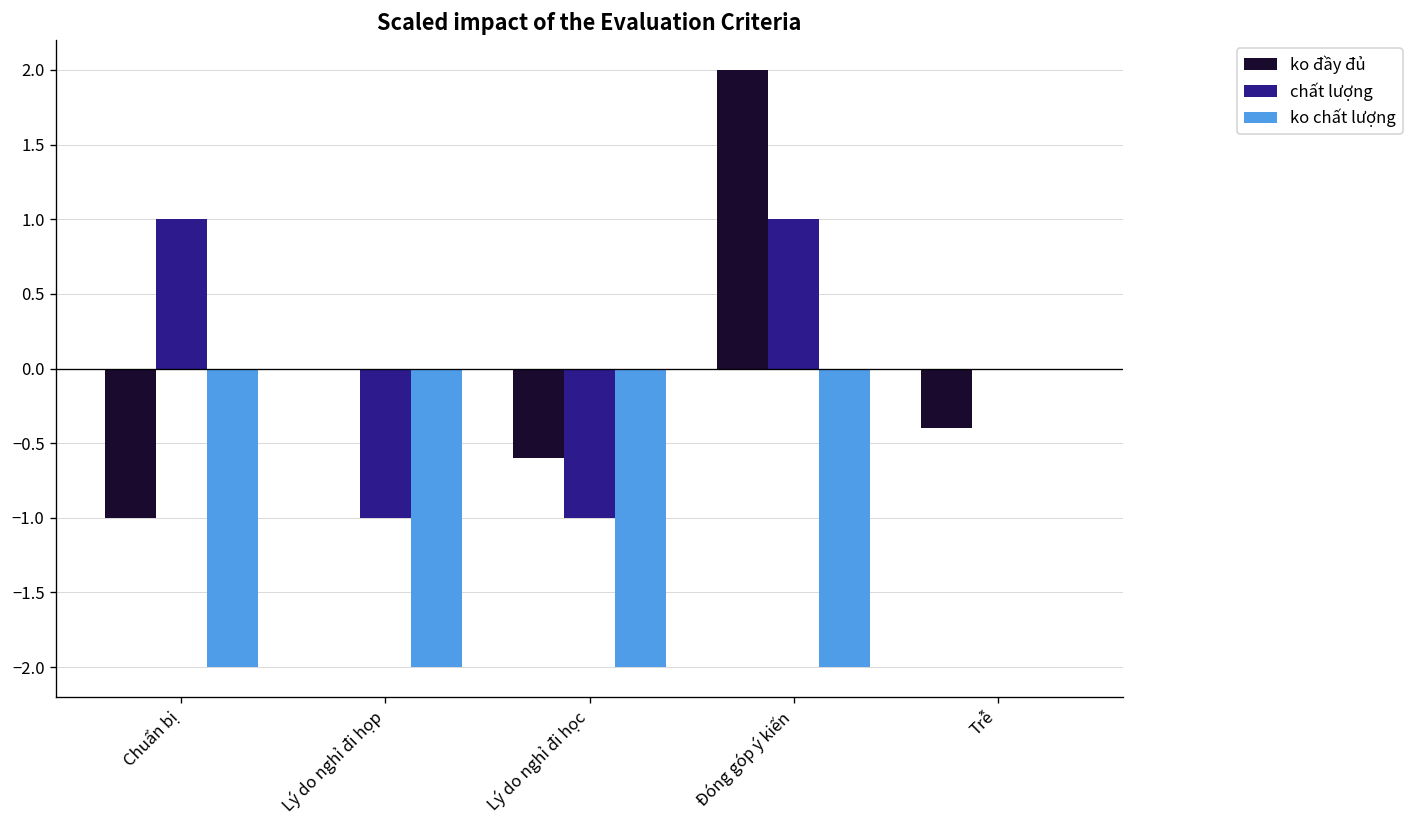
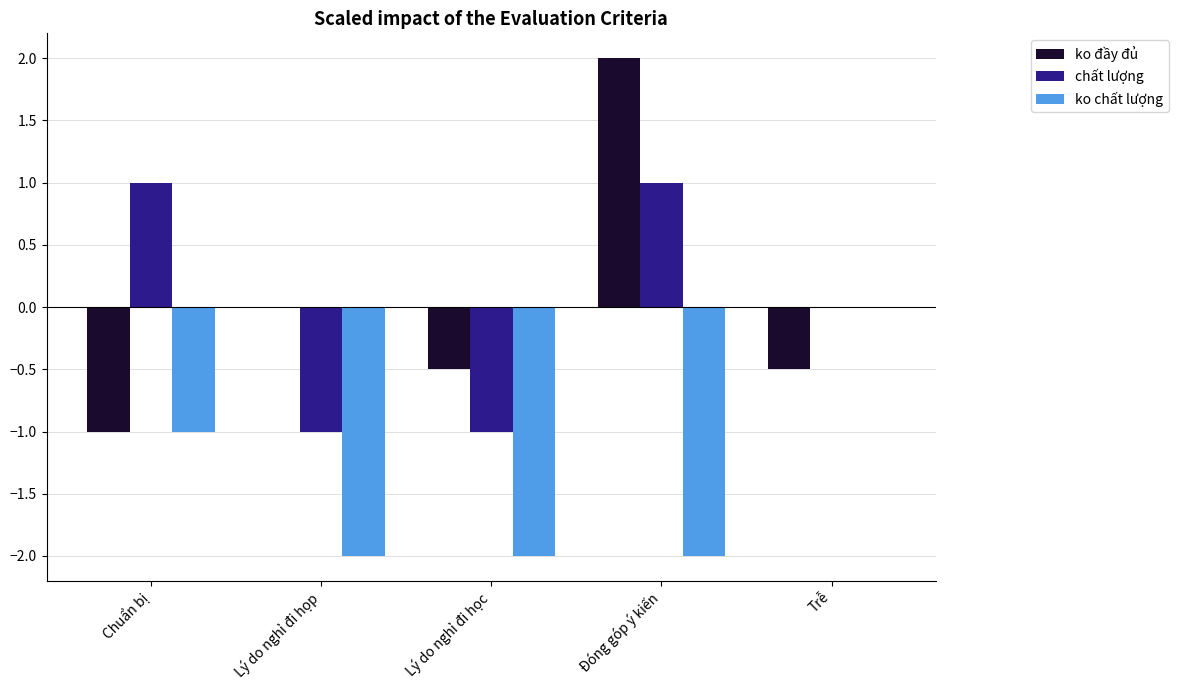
ko chất lượng, Chuẩn bị: -2 -> -1
ko đầy đủ, Lý do nghỉ đi học: -0.6 -> -0.5
ko đầy đủ, Trễ: -0.4 -> -0.5
